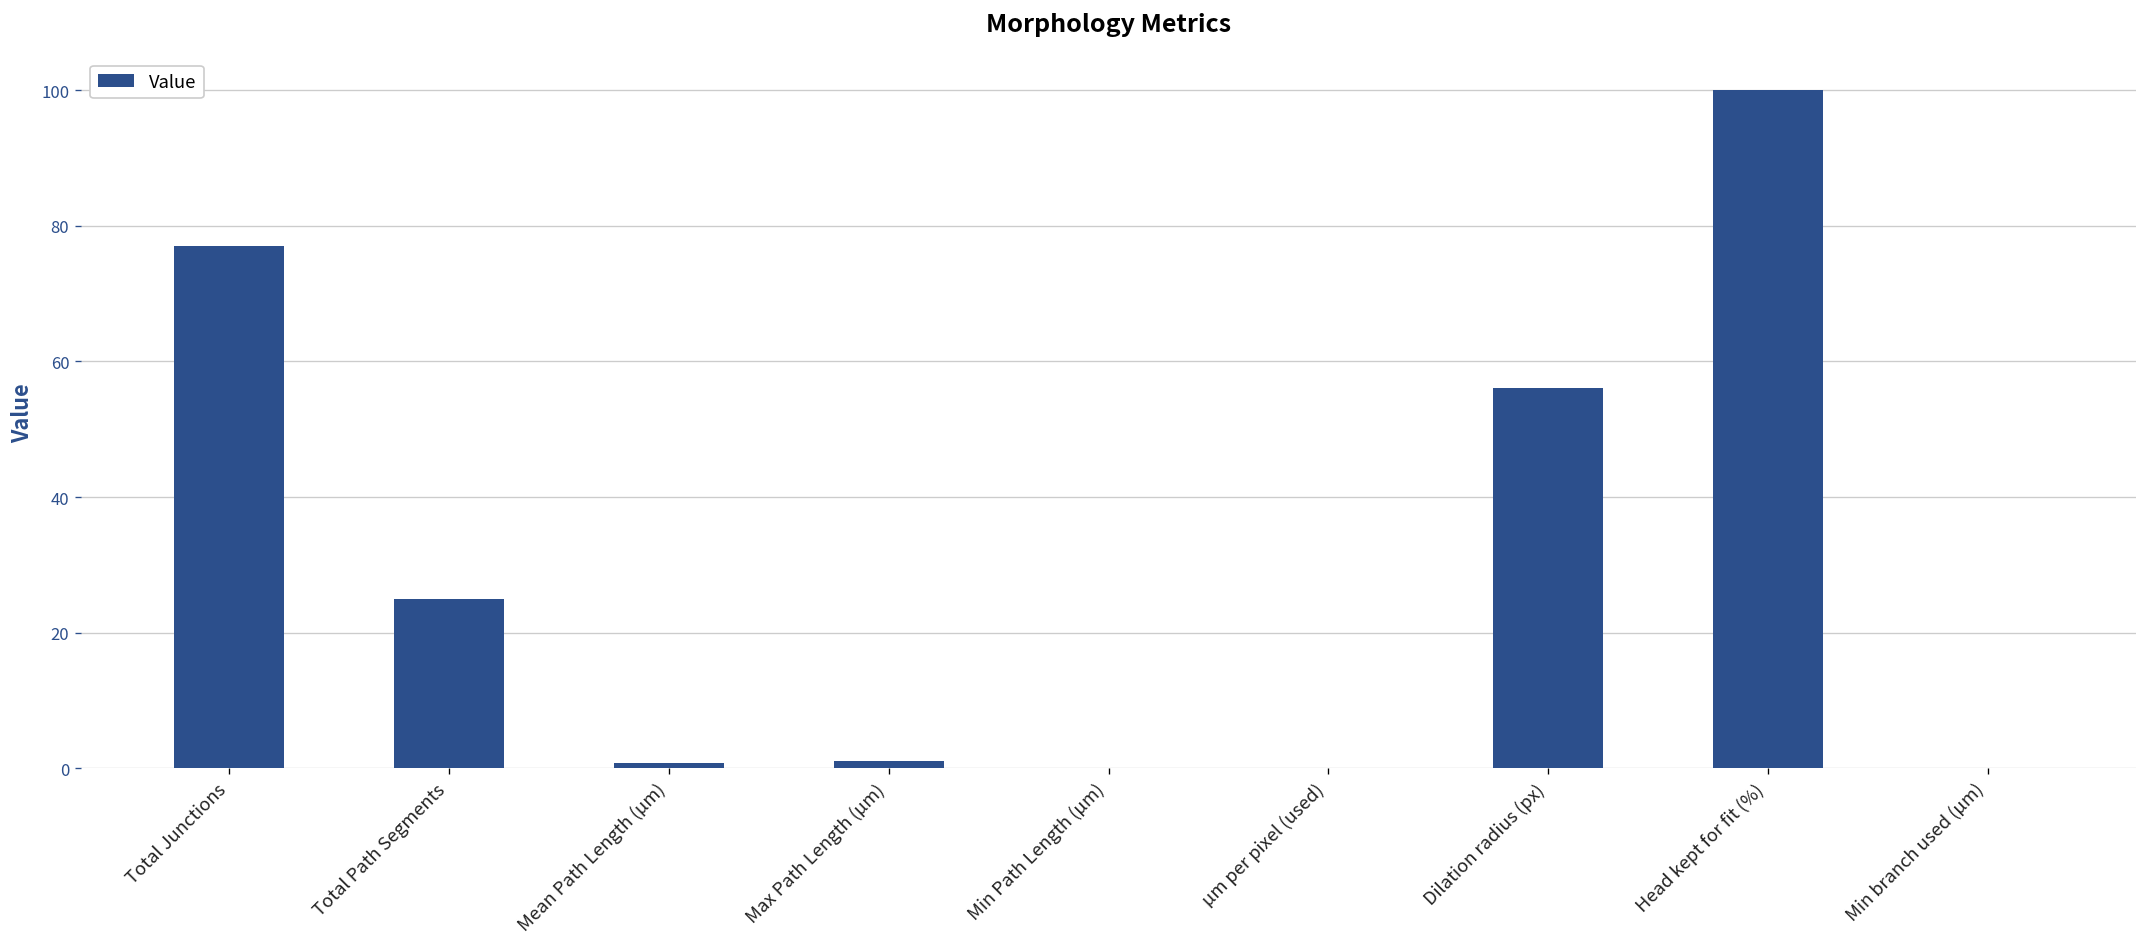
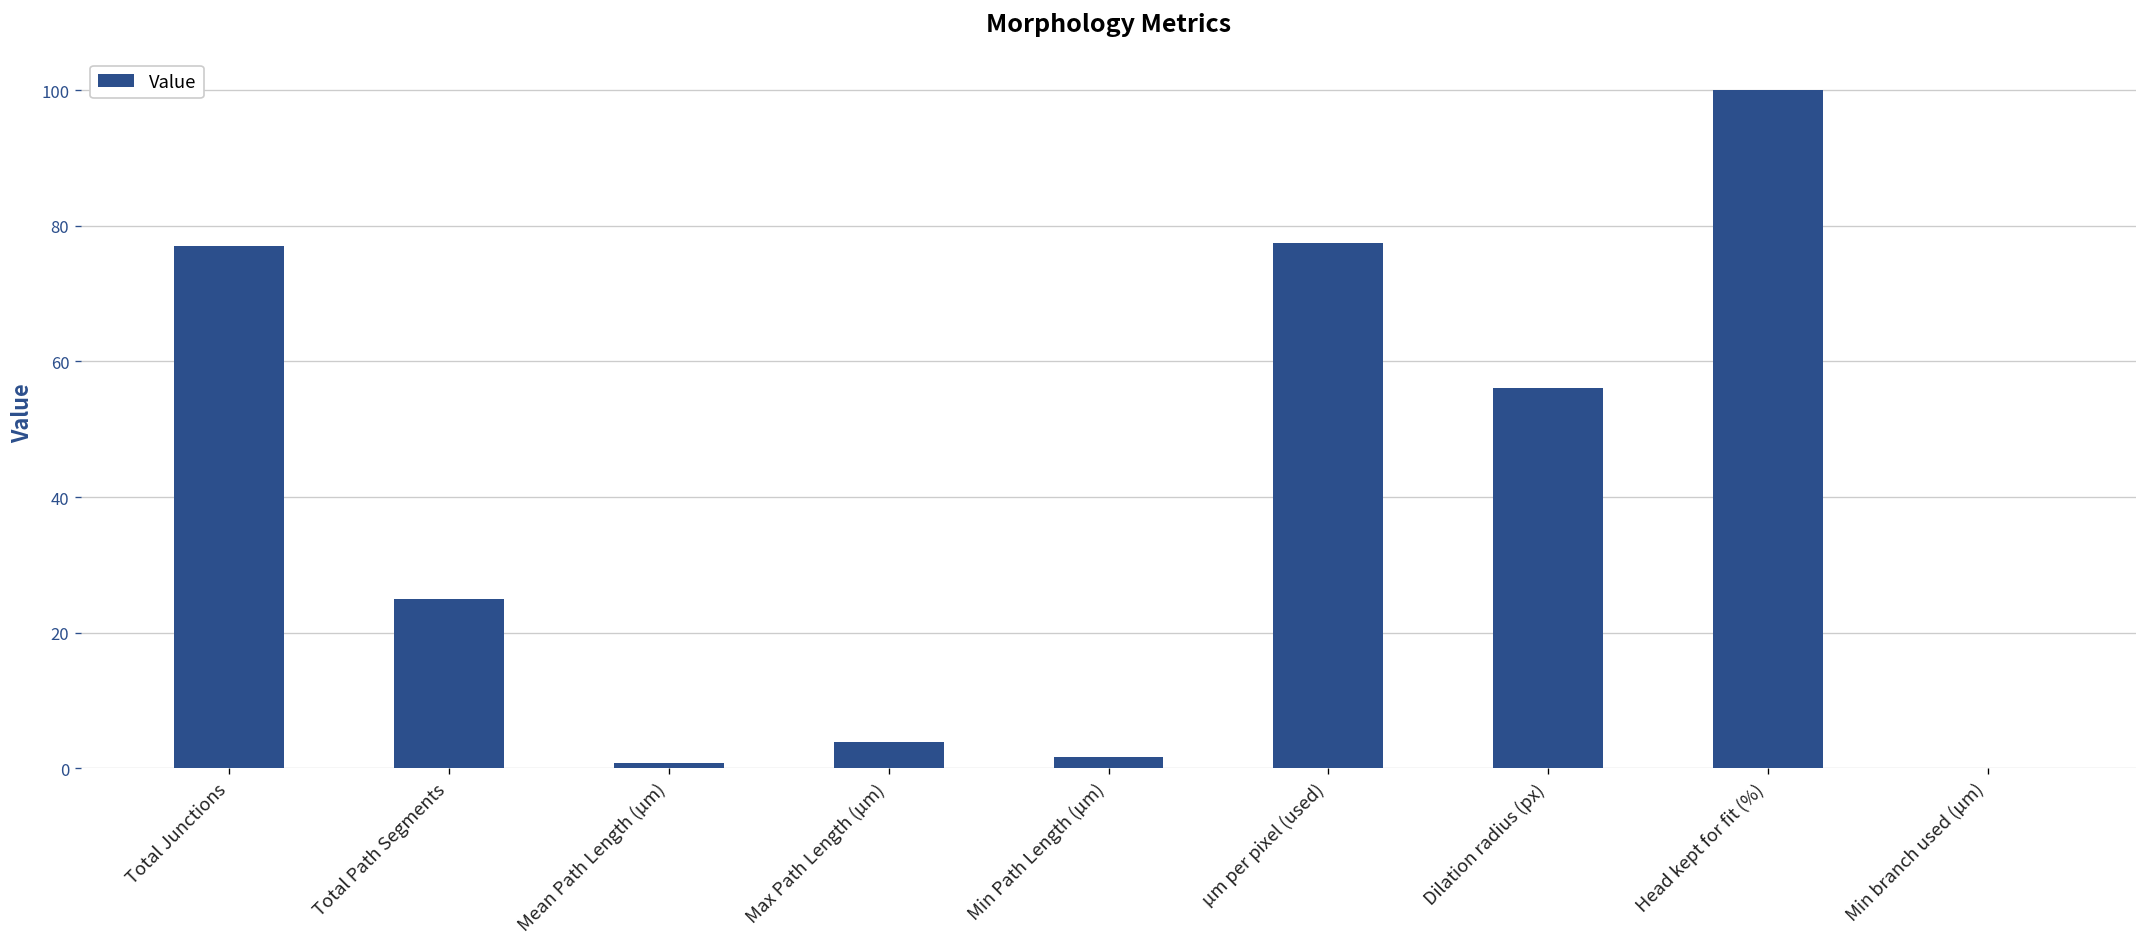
Max Path Length (µm): 1 -> 4
Min Path Length (µm): 0 -> 2
µm per pixel (used): 0 -> 78
